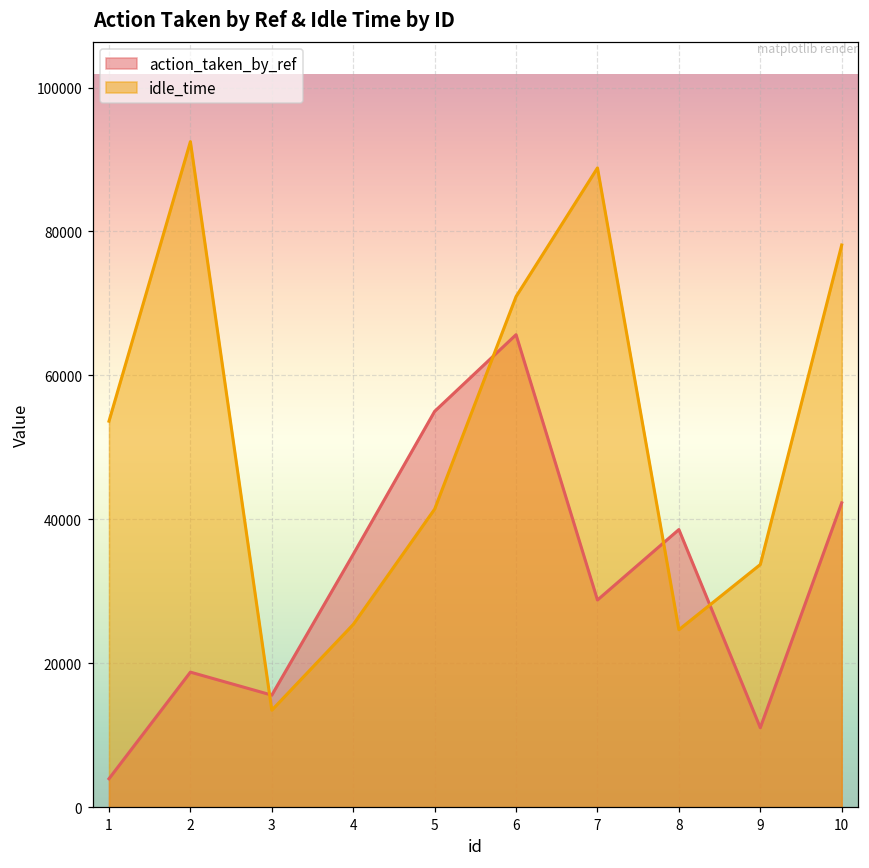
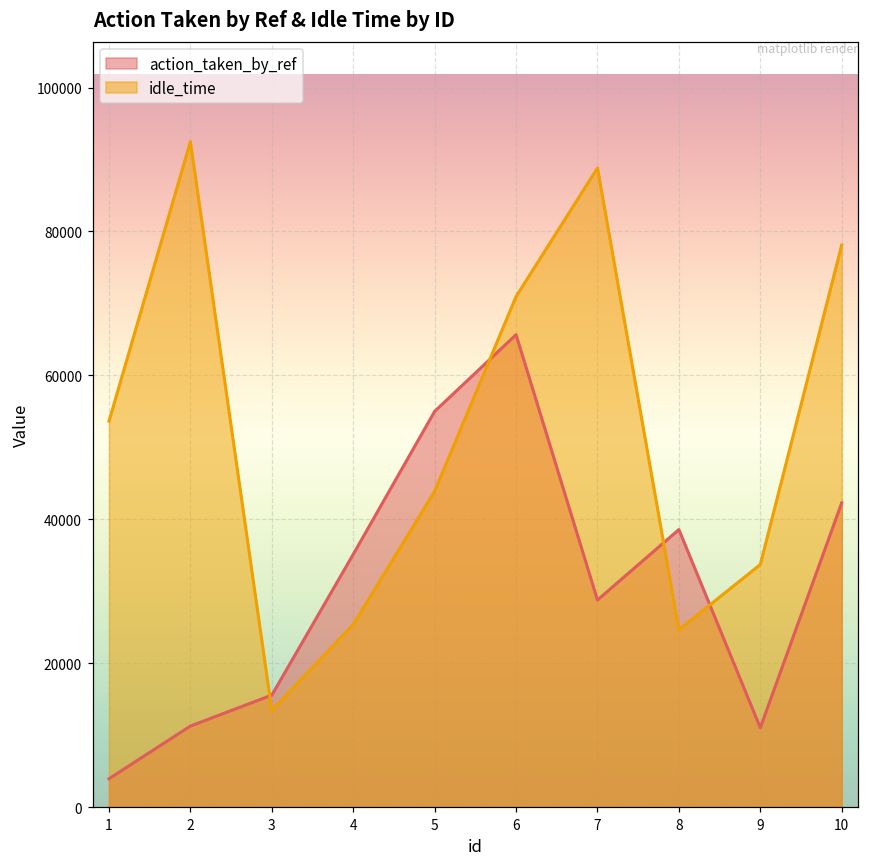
action_taken_by_ref, 2: 19000 -> 11000
idle_time, 5: 41000 -> 44000
